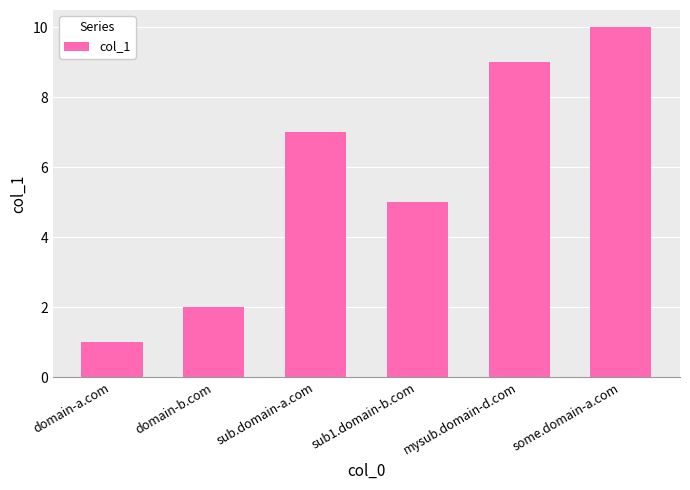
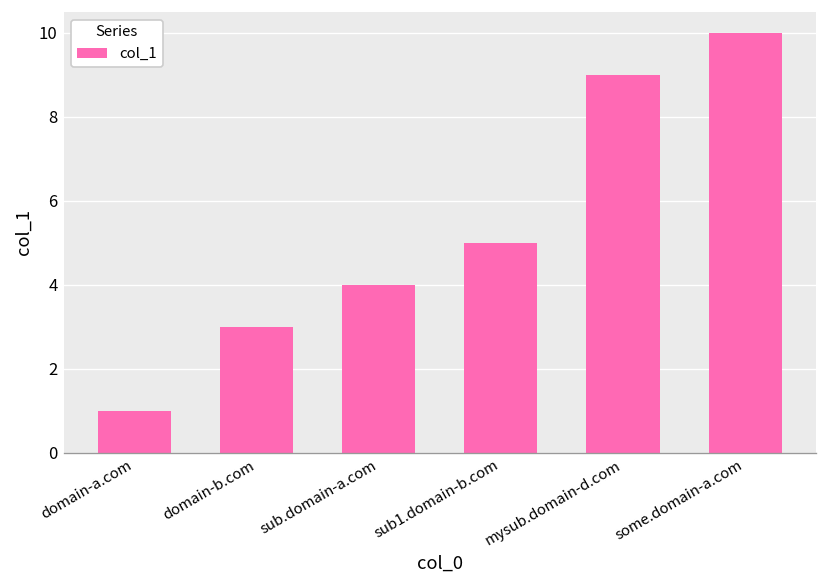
domain-b.com: 2 -> 3
sub.domain-a.com: 7 -> 4
